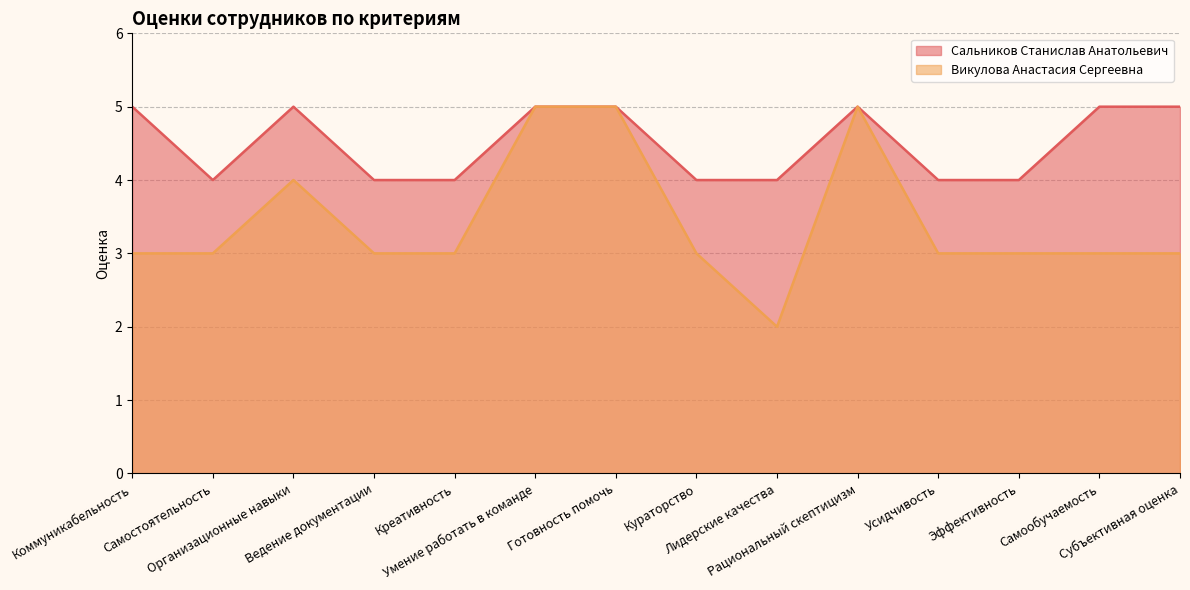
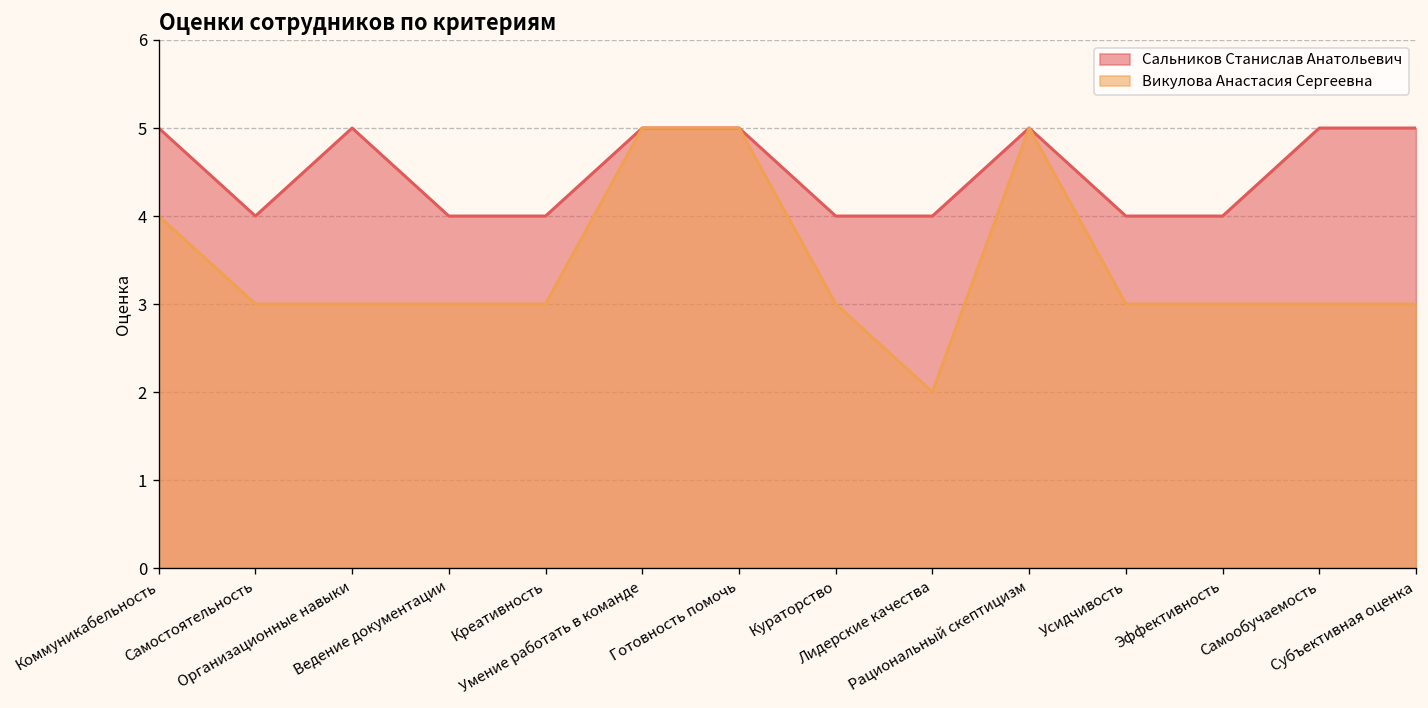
Викулова Анастасия Сергеевна, Коммуникабельность: 3 -> 4
Викулова Анастасия Сергеевна, Организационные навыки: 4 -> 3
